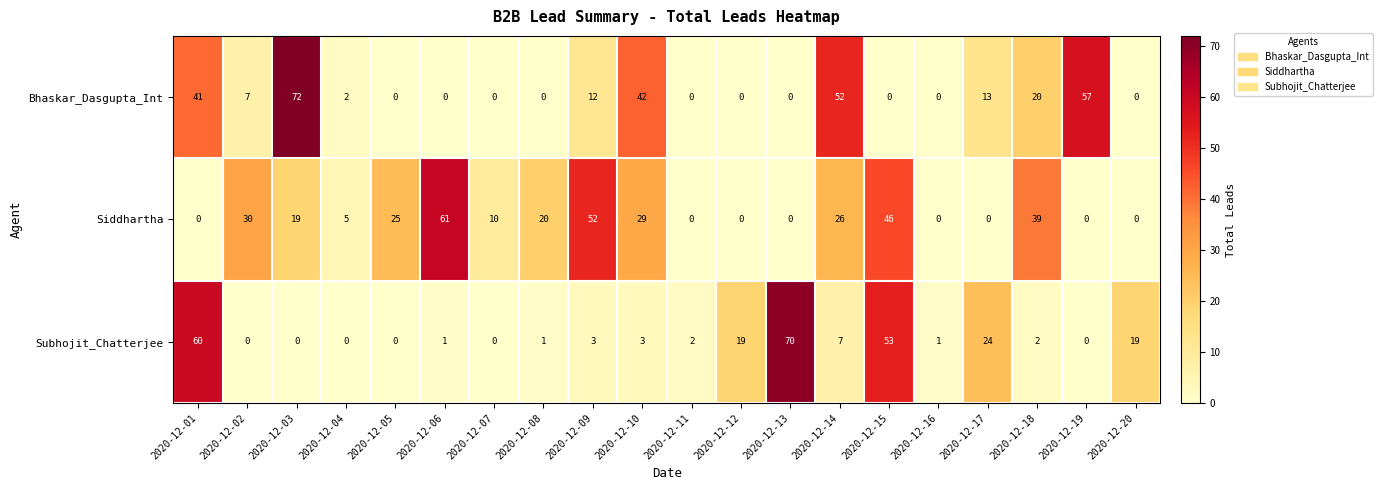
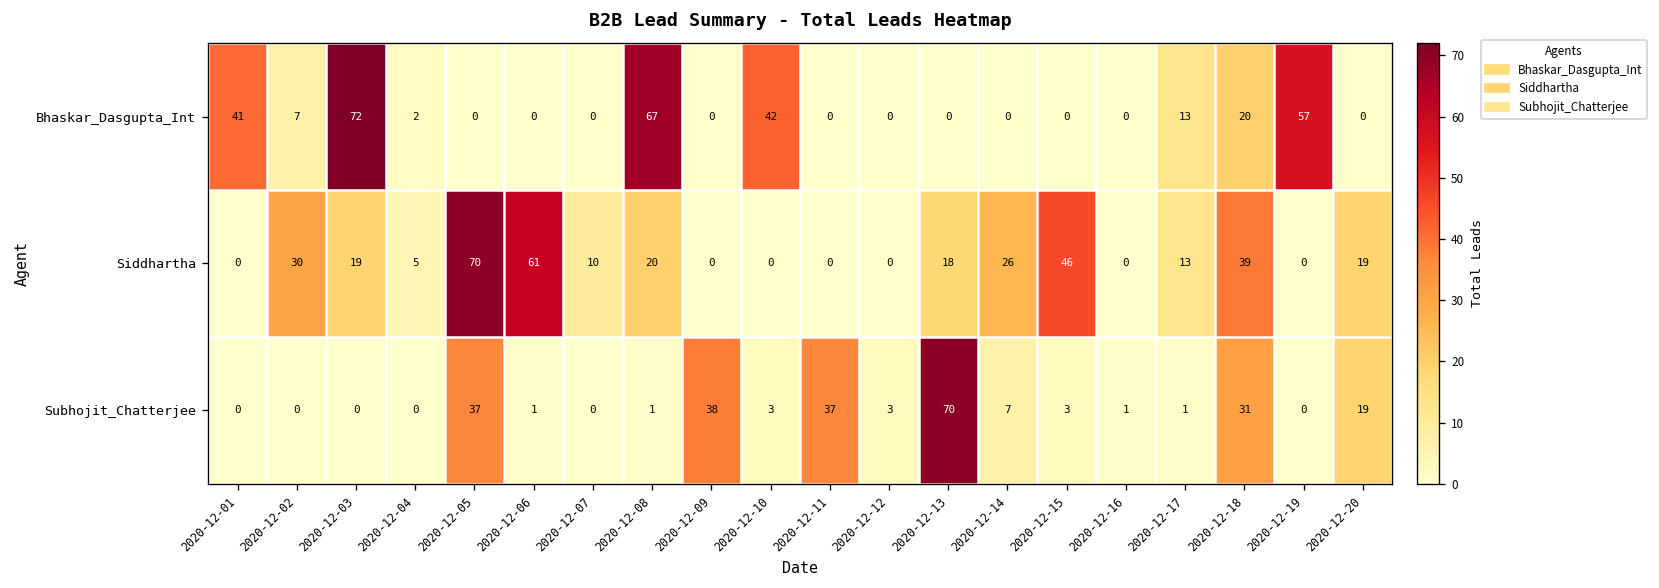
Bhaskar_Dasgupta_Int, 2020-12-08: 0 -> 67
Bhaskar_Dasgupta_Int, 2020-12-09: 12 -> 0
Bhaskar_Dasgupta_Int, 2020-12-14: 52 -> 0
Siddhartha, 2020-12-05: 25 -> 70
Siddhartha, 2020-12-09: 52 -> 0
Siddhartha, 2020-12-10: 29 -> 0
Siddhartha, 2020-12-13: 0 -> 18
Siddhartha, 2020-12-17: 0 -> 13
Siddhartha, 2020-12-20: 0 -> 19
Subhojit_Chatterjee, 2020-12-01: 60 -> 0
Subhojit_Chatterjee, 2020-12-05: 0 -> 37
Subhojit_Chatterjee, 2020-12-09: 3 -> 38
Subhojit_Chatterjee, 2020-12-11: 2 -> 37
Subhojit_Chatterjee, 2020-12-12: 19 -> 3
Subhojit_Chatterjee, 2020-12-15: 53 -> 3
Subhojit_Chatterjee, 2020-12-17: 24 -> 1
Subhojit_Chatterjee, 2020-12-18: 2 -> 31
